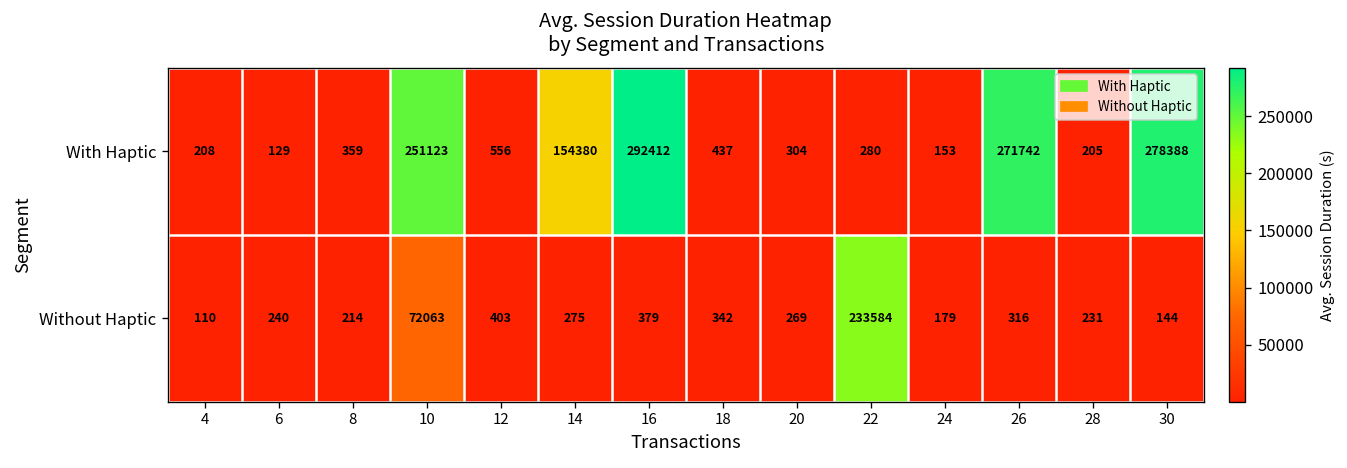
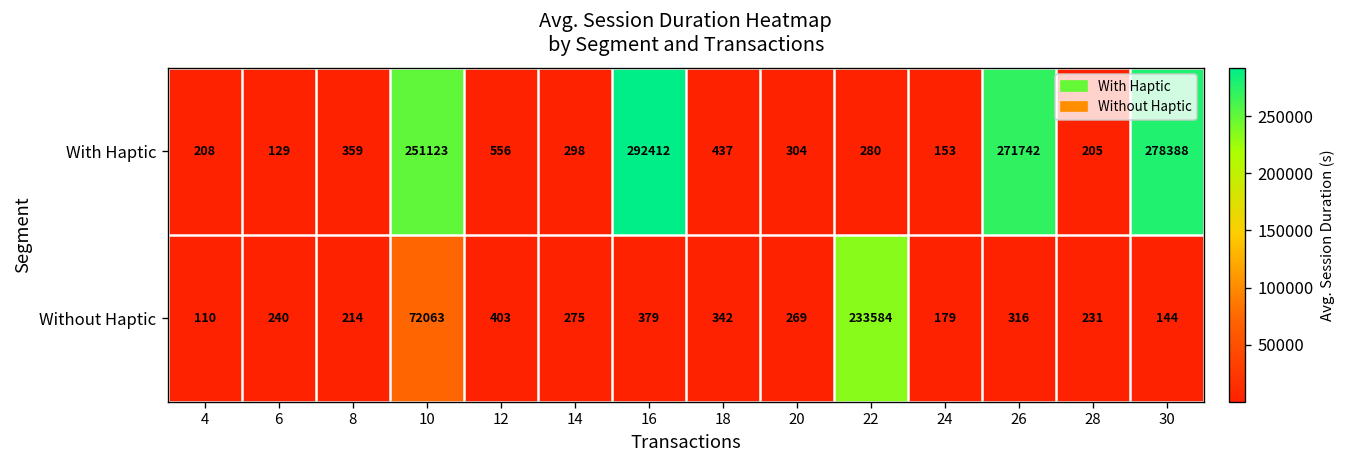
With Haptic, 14: 154380 -> 298
